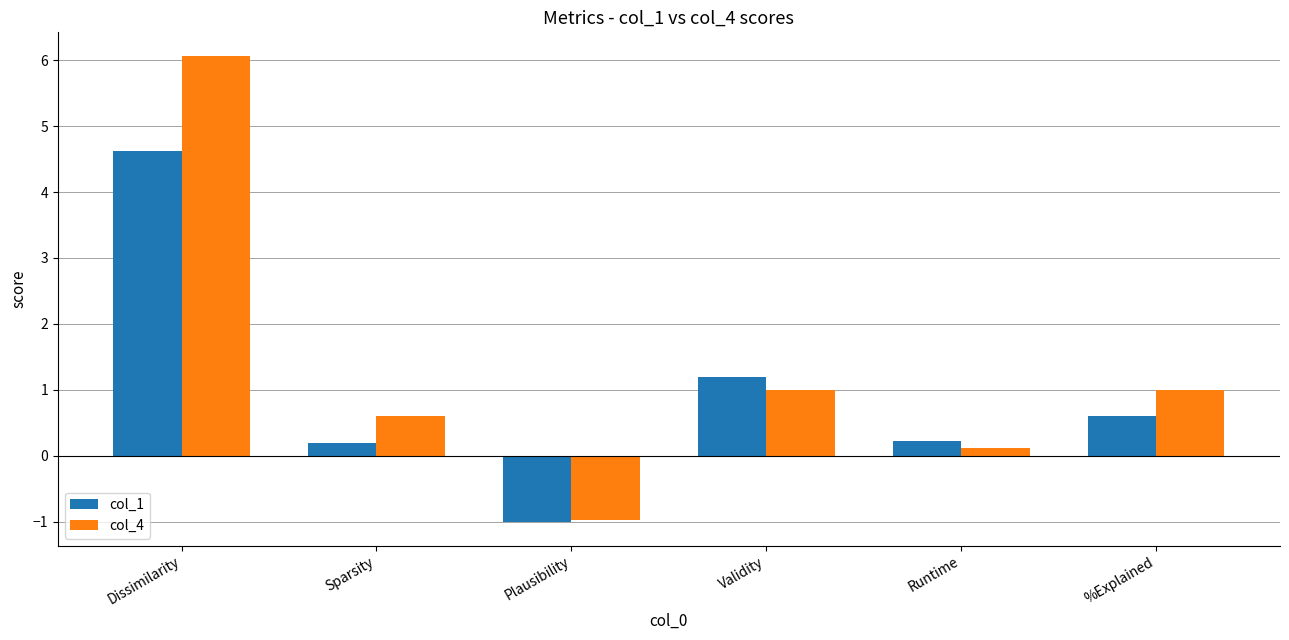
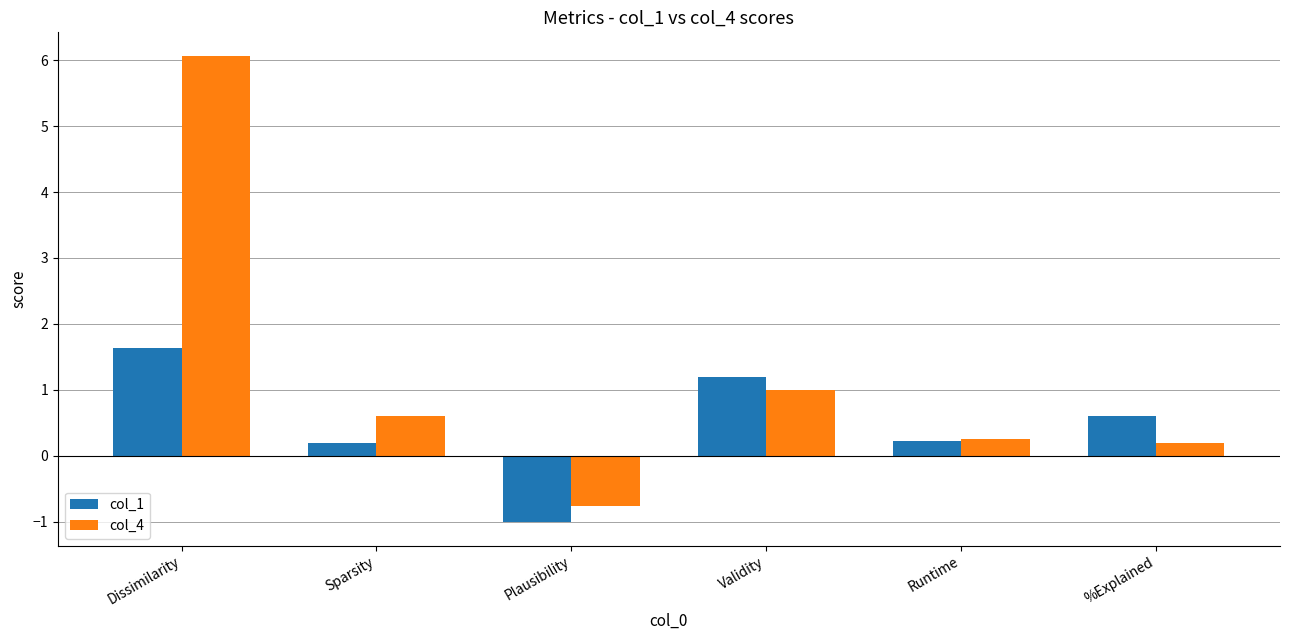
col_1, Dissimilarity: 4.6 -> 1.6
col_4, Plausibility: -1.0 -> -0.8
col_4, Runtime: 0.1 -> 0.3
col_4, %Explained: 1.0 -> 0.2
